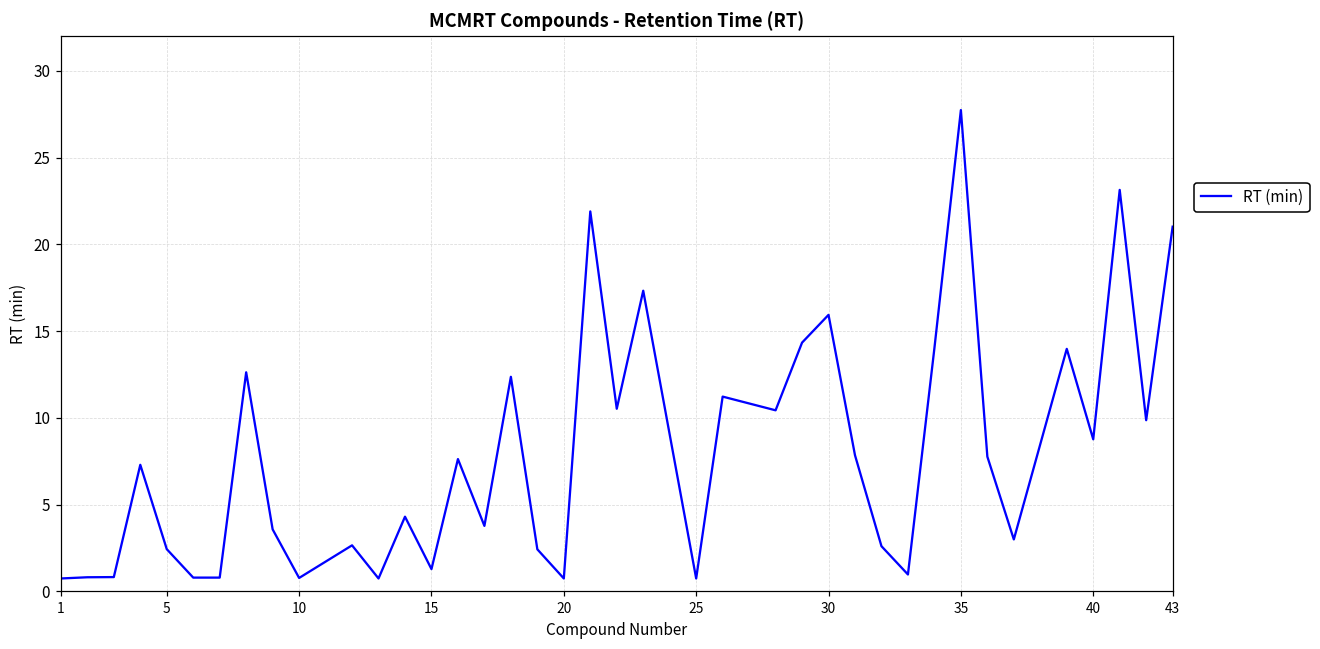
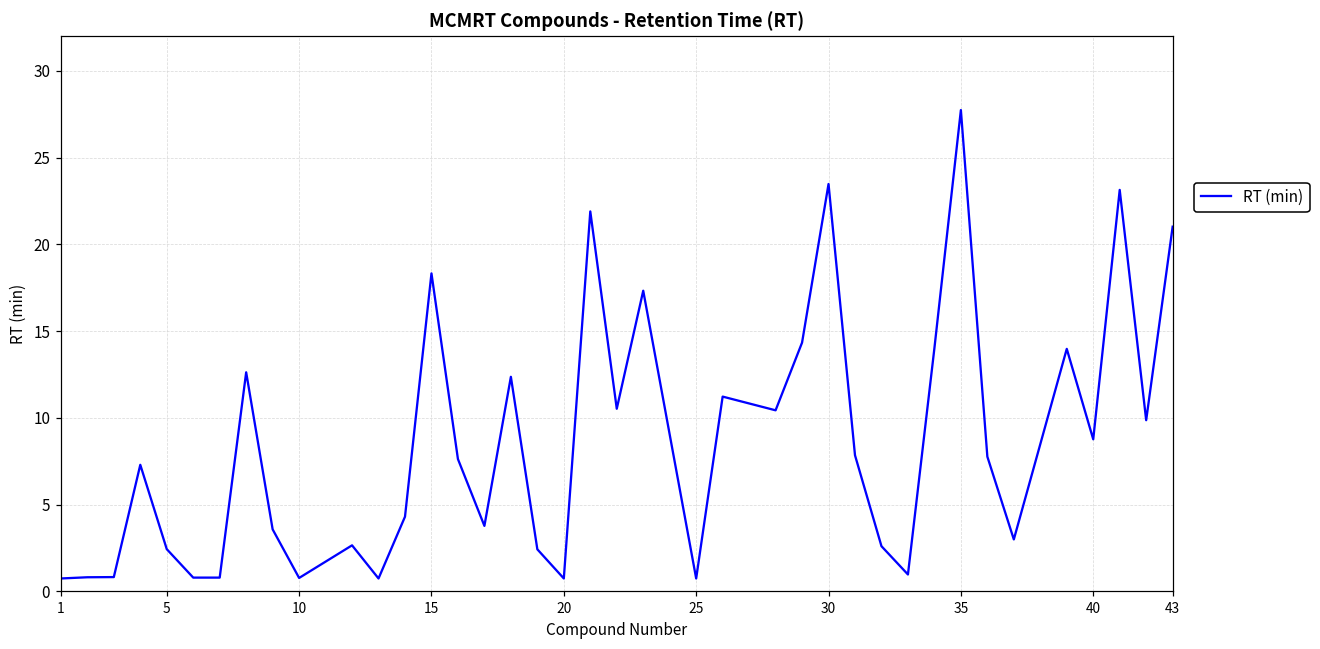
15: 1.3 -> 18.3
30: 15.9 -> 23.5
